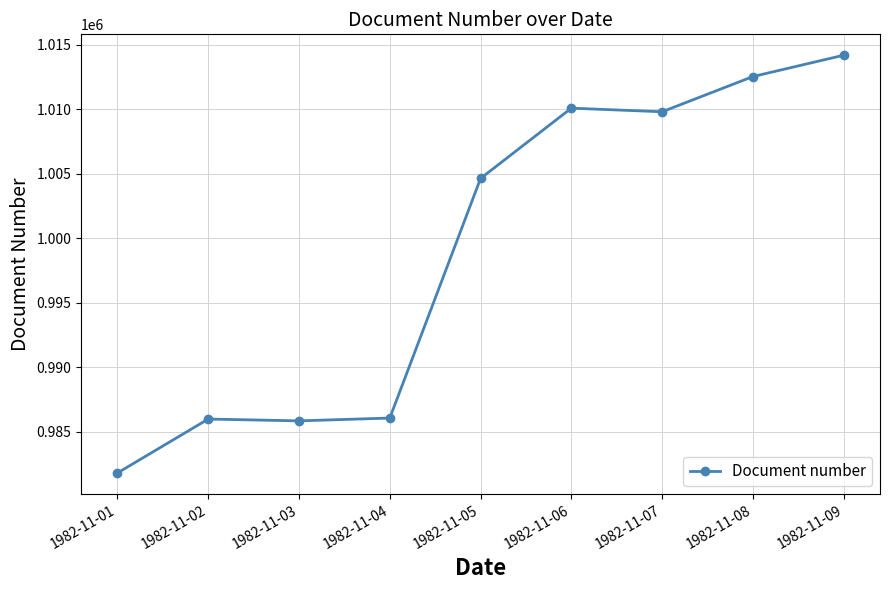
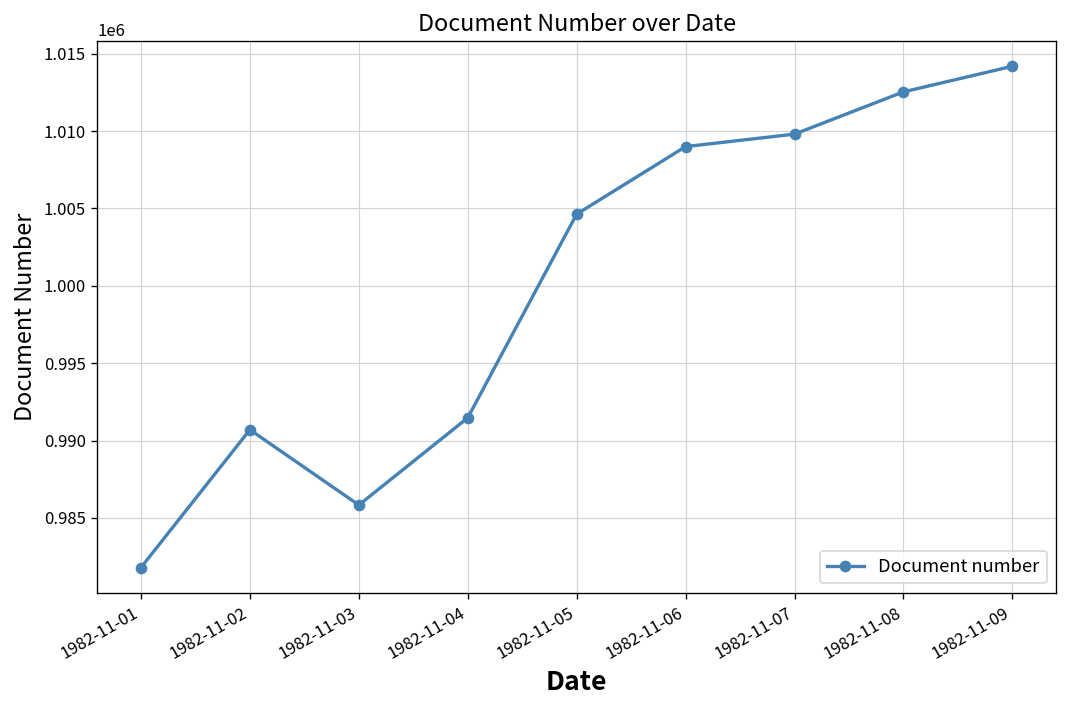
1982-11-02: 986000 -> 990700
1982-11-04: 986100 -> 991500
1982-11-06: 1010100 -> 1009000
